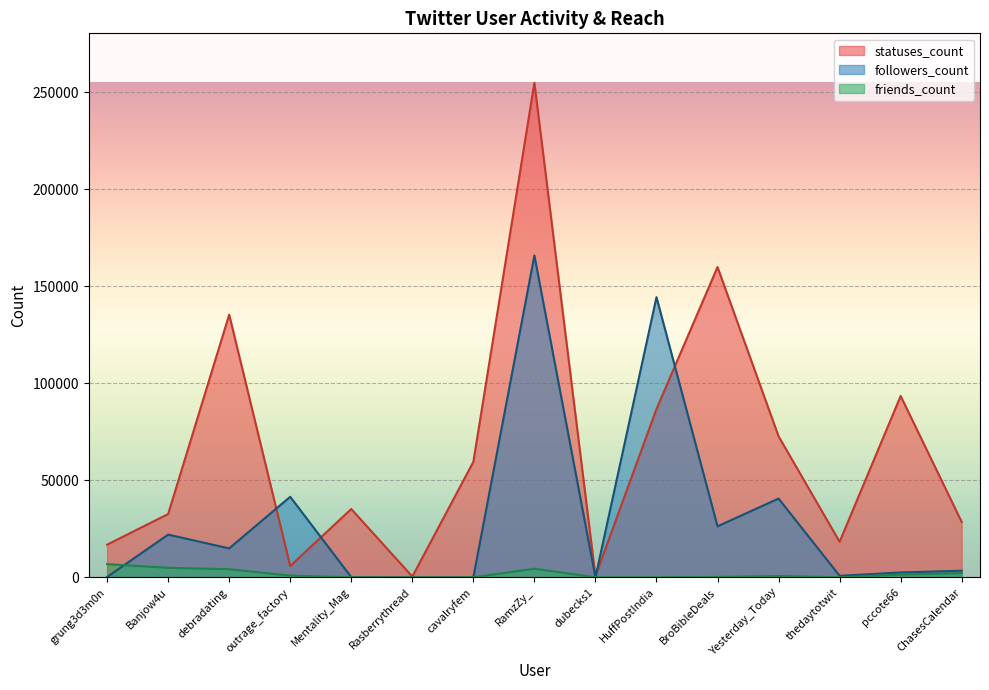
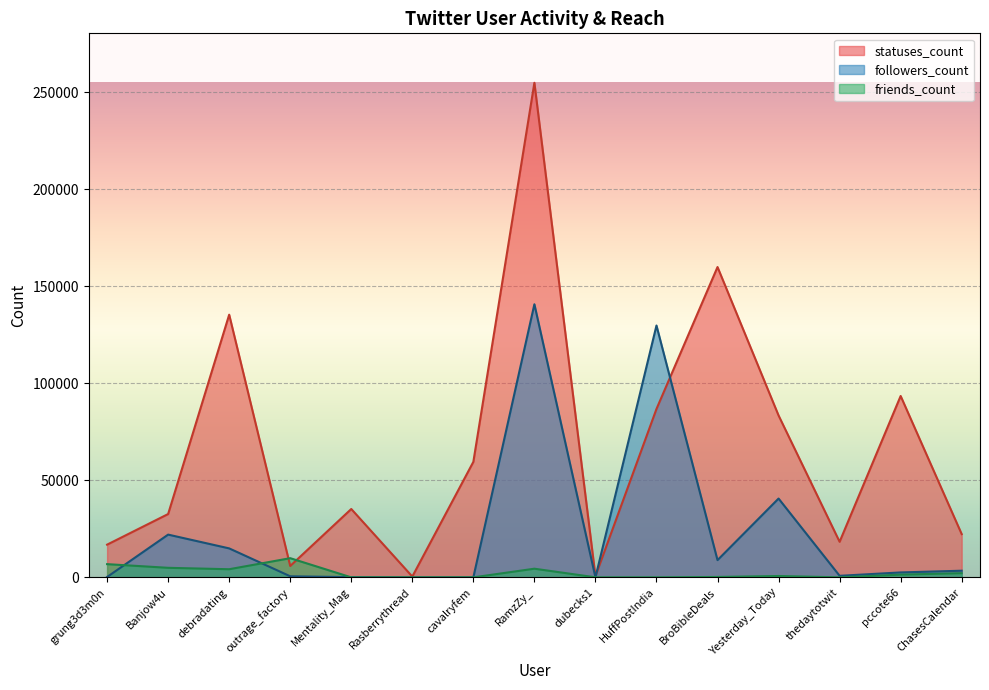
followers_count, outrage_factory: 42000 -> 1000
friends_count, outrage_factory: 1000 -> 10000
followers_count, RamzZy_: 166000 -> 141000
followers_count, HuffPostIndia: 144000 -> 130000
followers_count, BroBibleDeals: 26000 -> 9000
statuses_count, Yesterday_Today: 73000 -> 83000
statuses_count, ChasesCalendar: 29000 -> 22000
